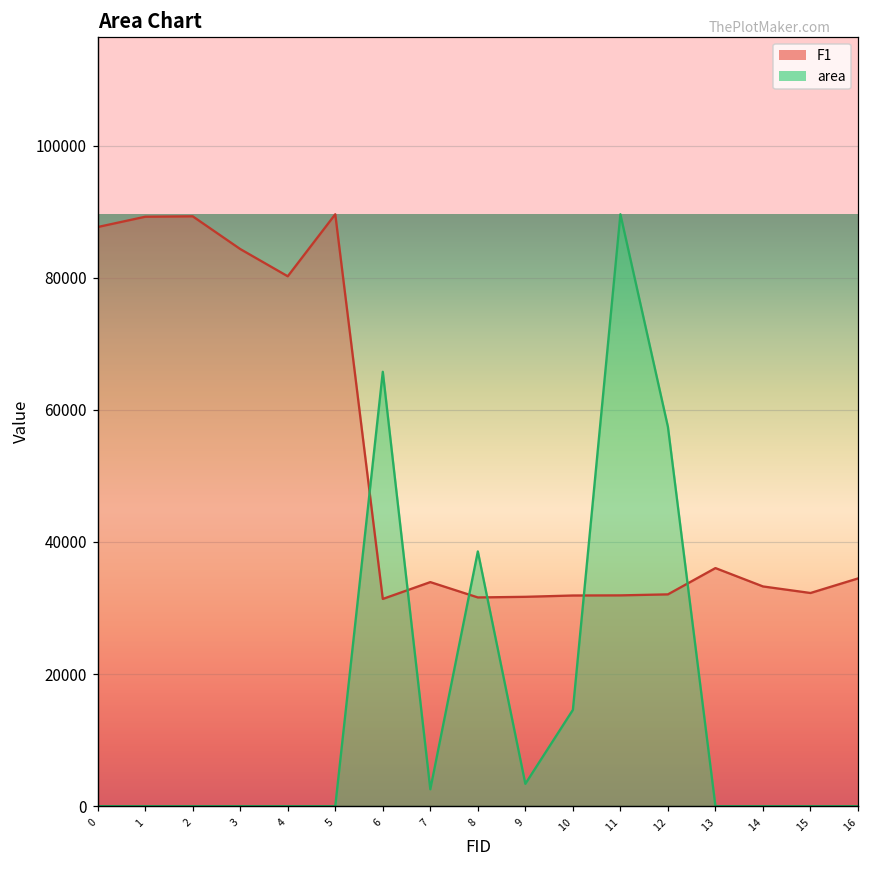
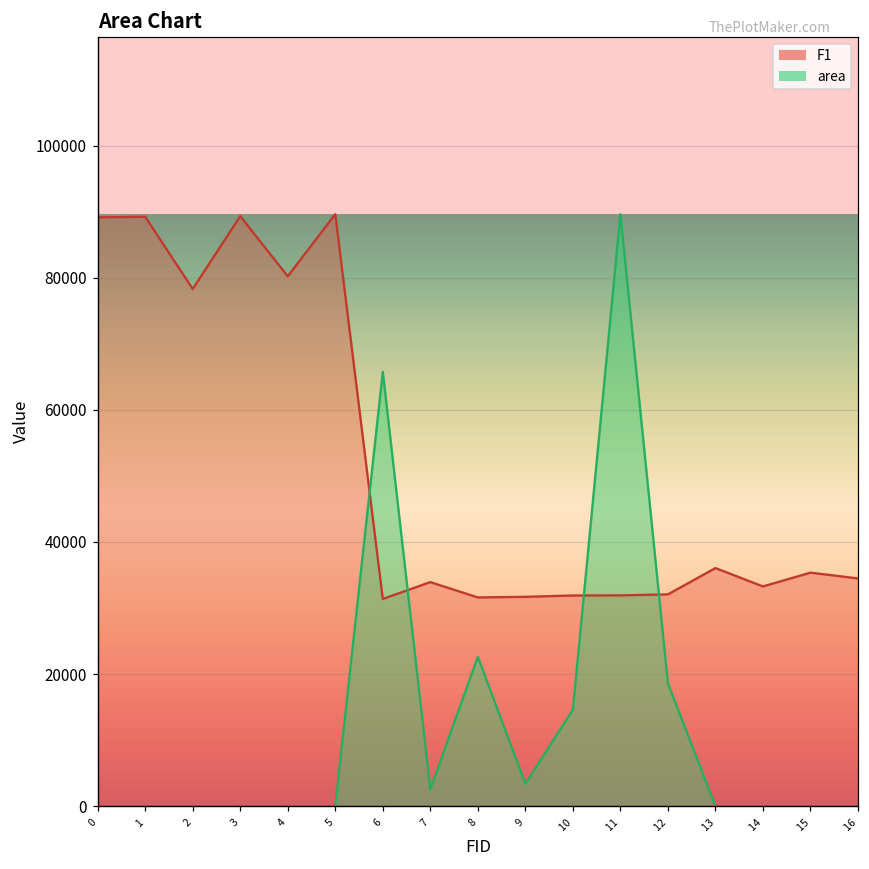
F1, 0: 88000 -> 89000
F1, 2: 89000 -> 78000
F1, 3: 84000 -> 89000
area, 8: 39000 -> 23000
area, 12: 57000 -> 19000
F1, 15: 32000 -> 35000
